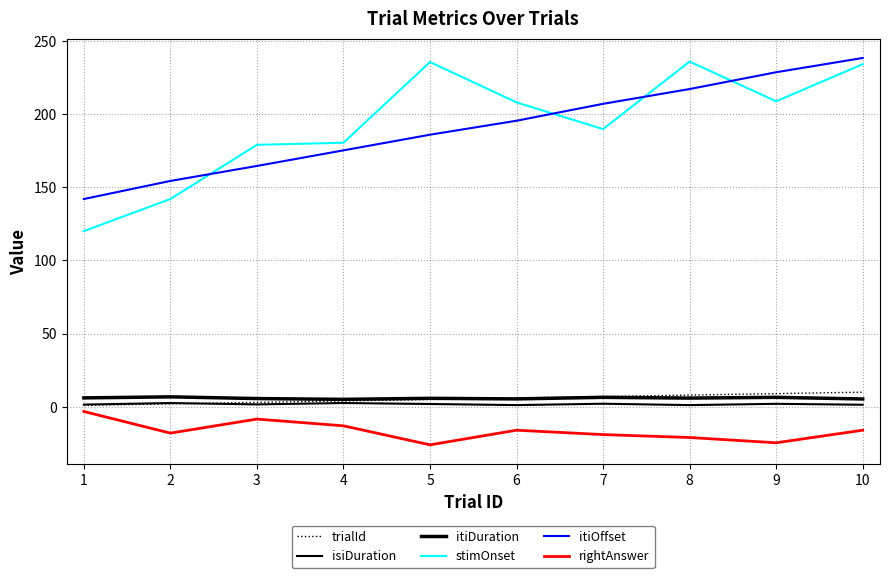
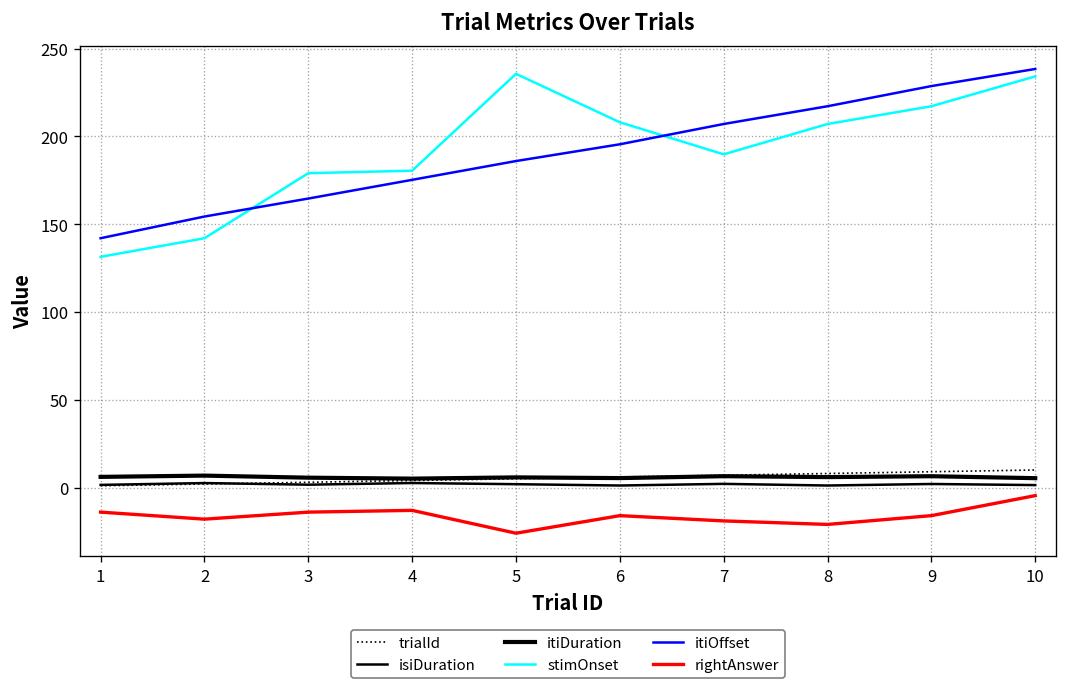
stimOnset, 1: 120 -> 131
rightAnswer, 1: -3 -> -14
rightAnswer, 3: -8 -> -14
stimOnset, 8: 236 -> 207
stimOnset, 9: 209 -> 217
rightAnswer, 9: -25 -> -16
rightAnswer, 10: -16 -> -5
